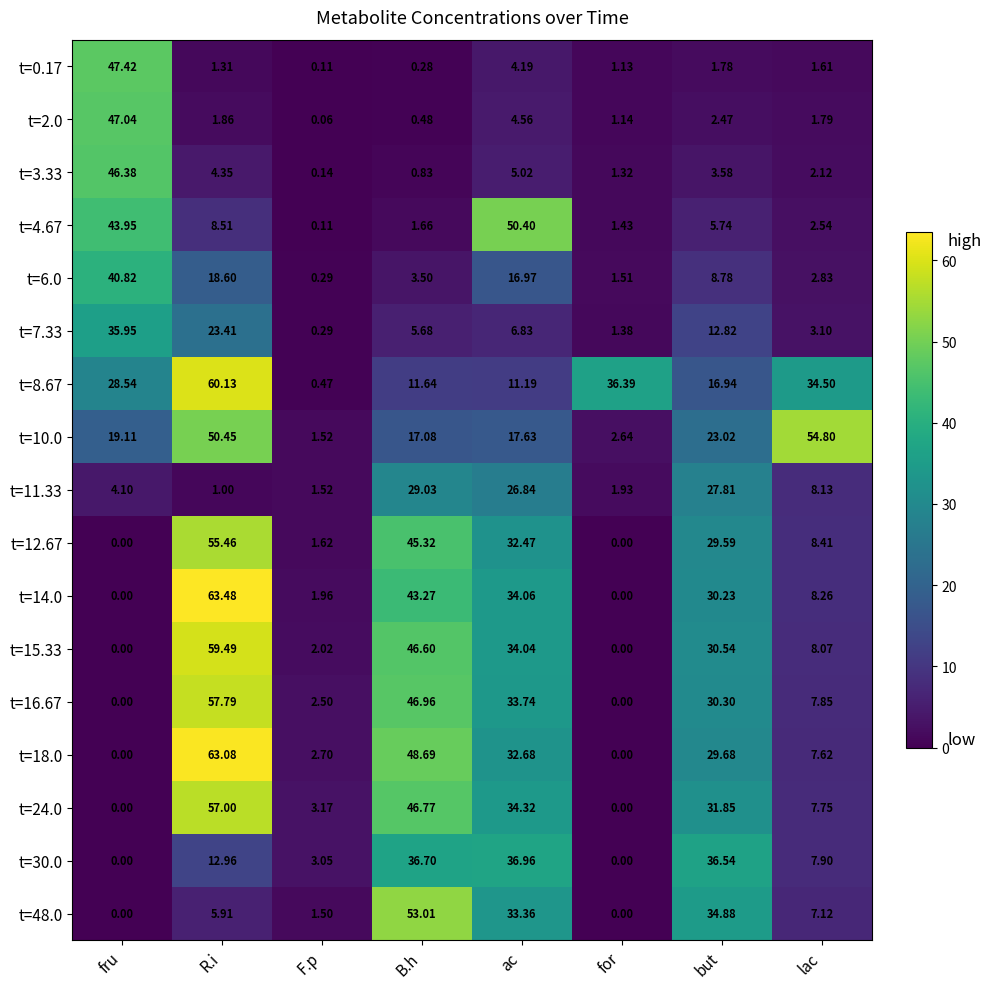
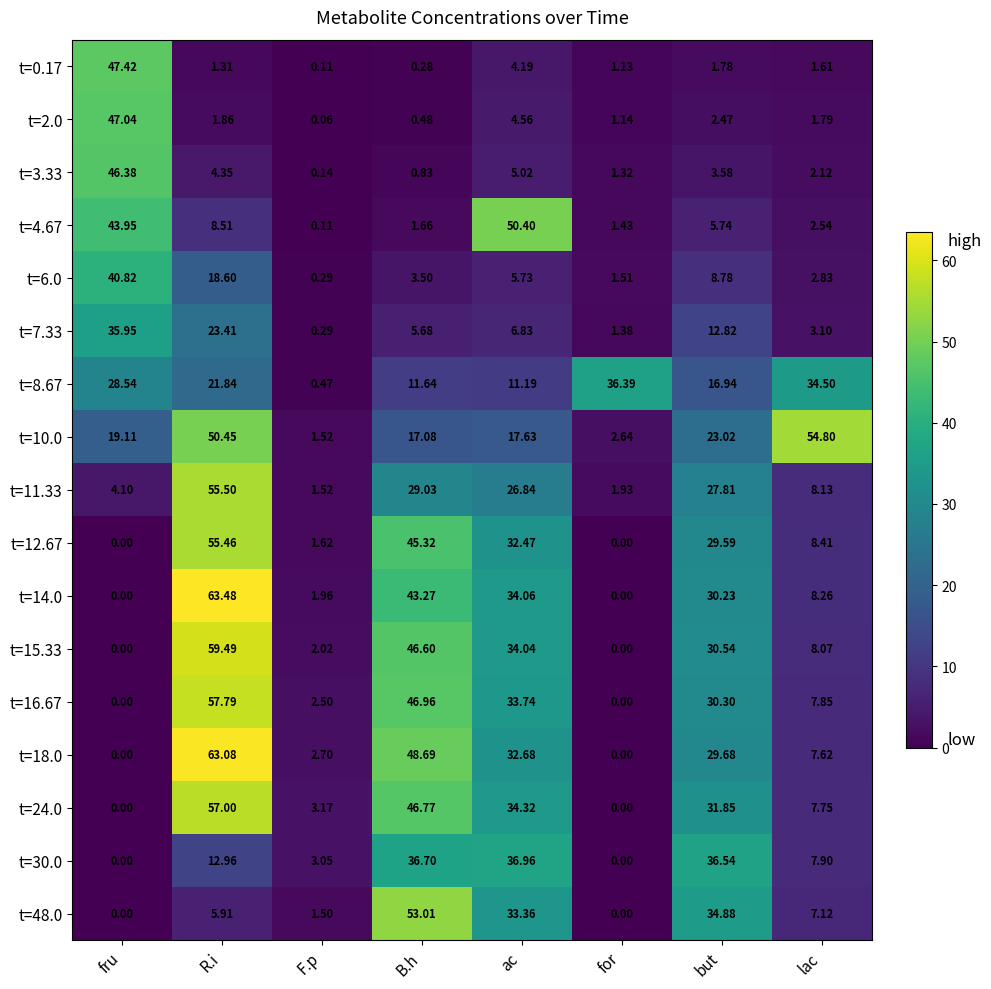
t=6.0, ac: 16.97 -> 5.73
t=8.67, R.i: 60.13 -> 21.84
t=11.33, R.i: 1.00 -> 55.50
